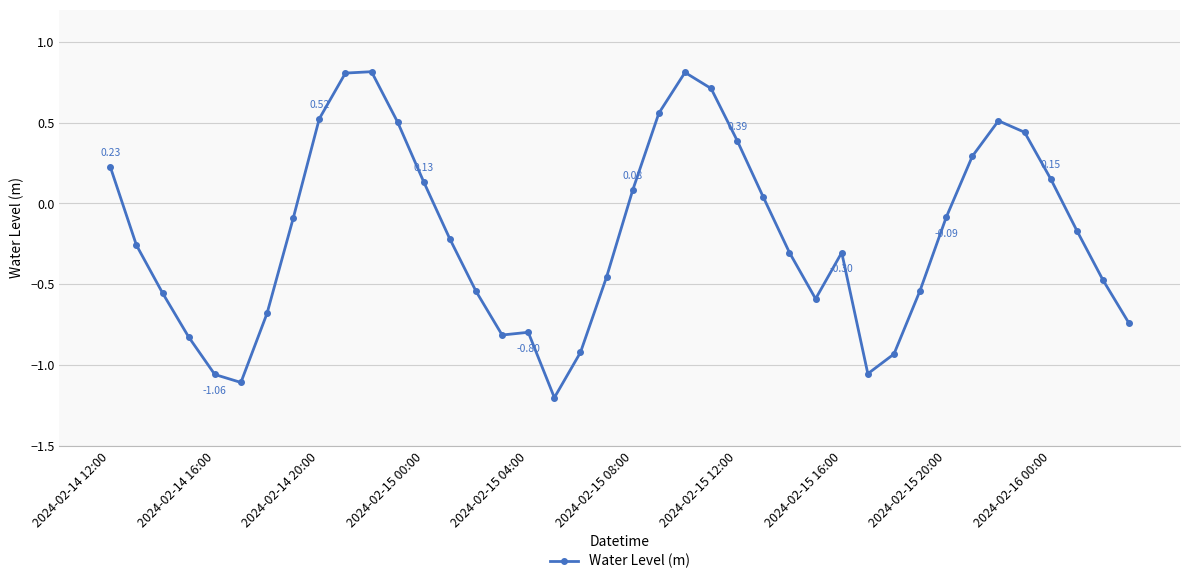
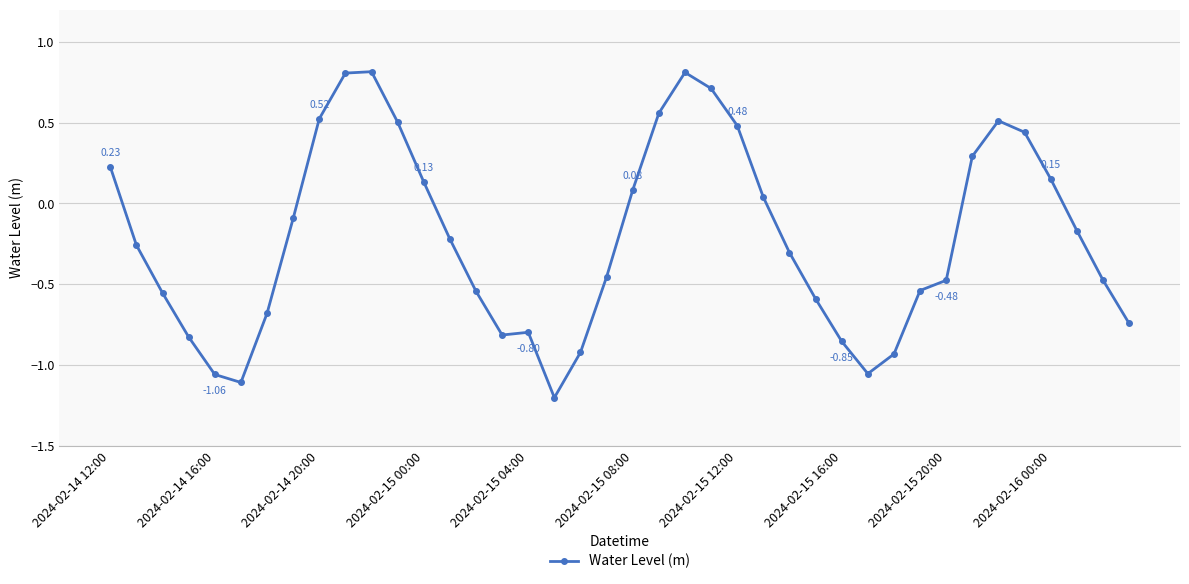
2024-02-15 12:00: 0.39 -> 0.48
2024-02-15 16:00: -0.30 -> -0.85
2024-02-15 20:00: -0.09 -> -0.48
